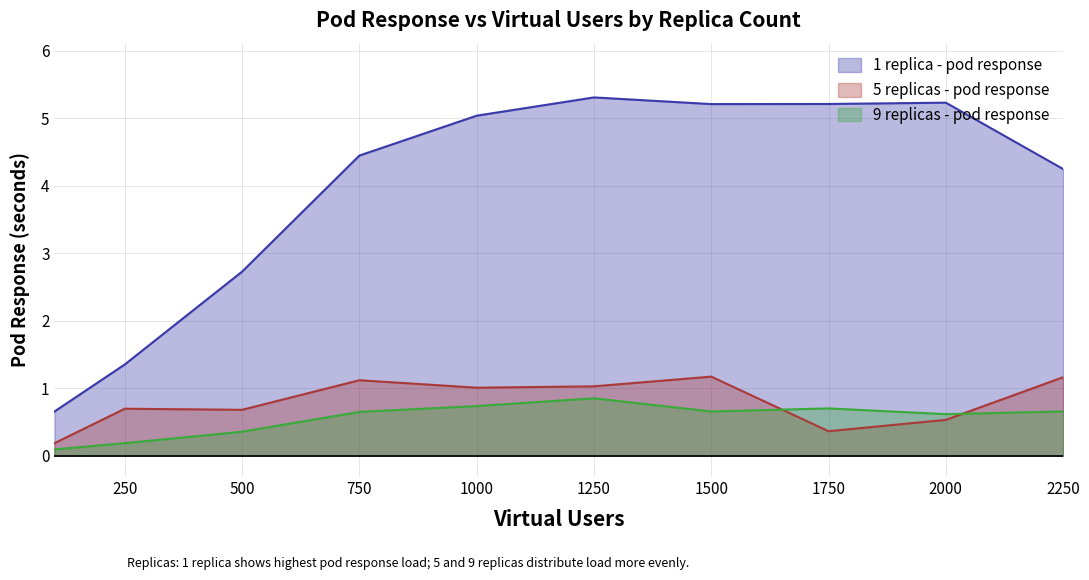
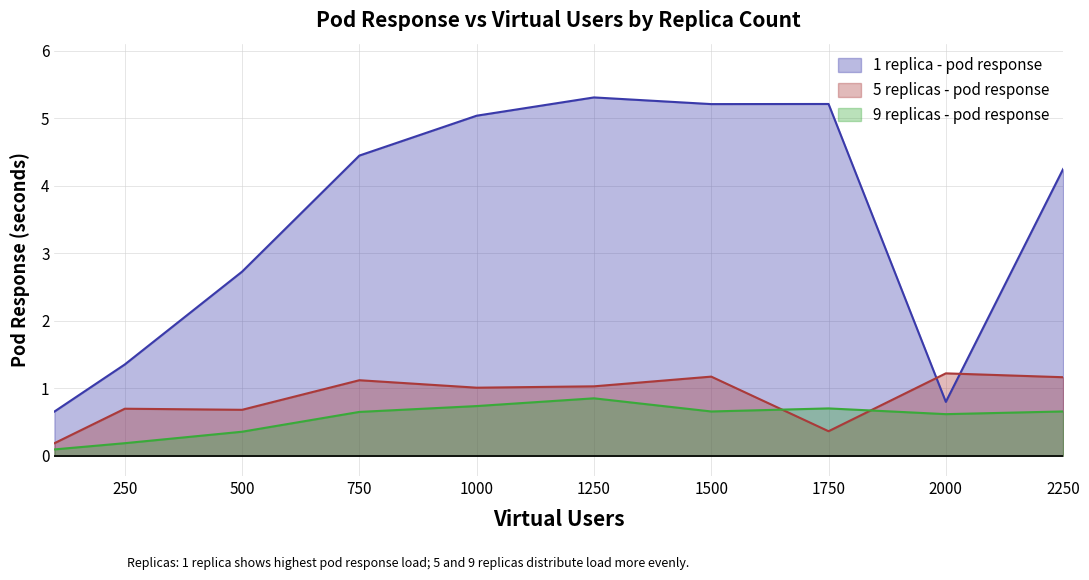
1 replica - pod response, 2000: 5.2 -> 0.8
5 replicas - pod response, 2000: 0.5 -> 1.2
